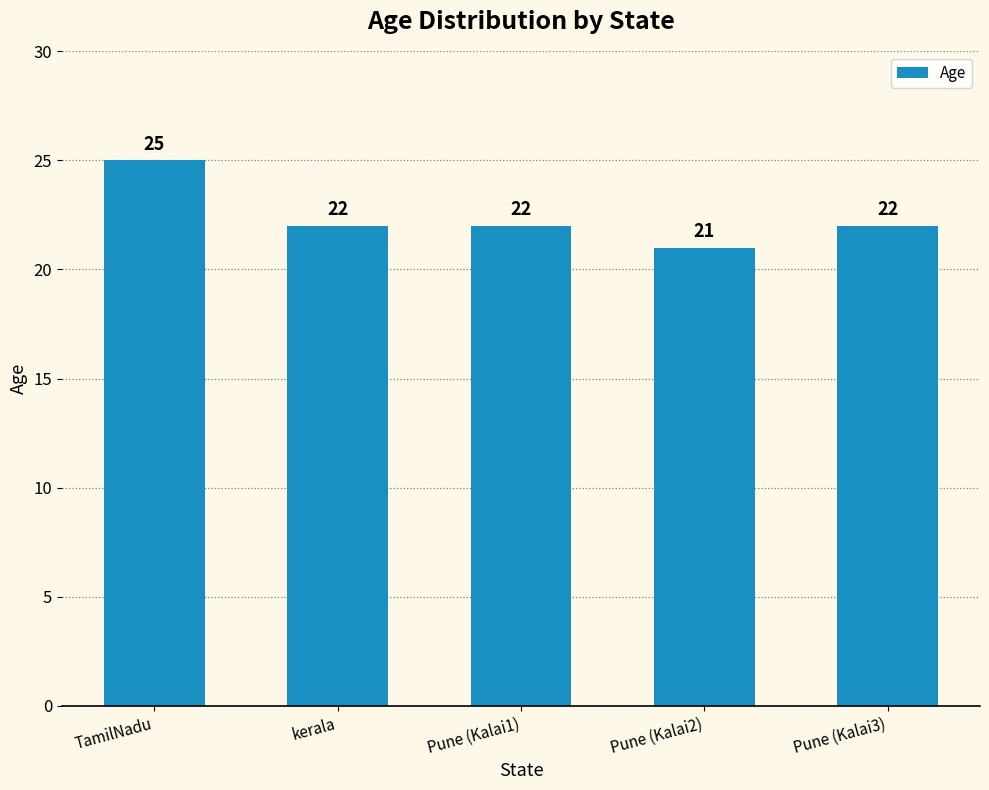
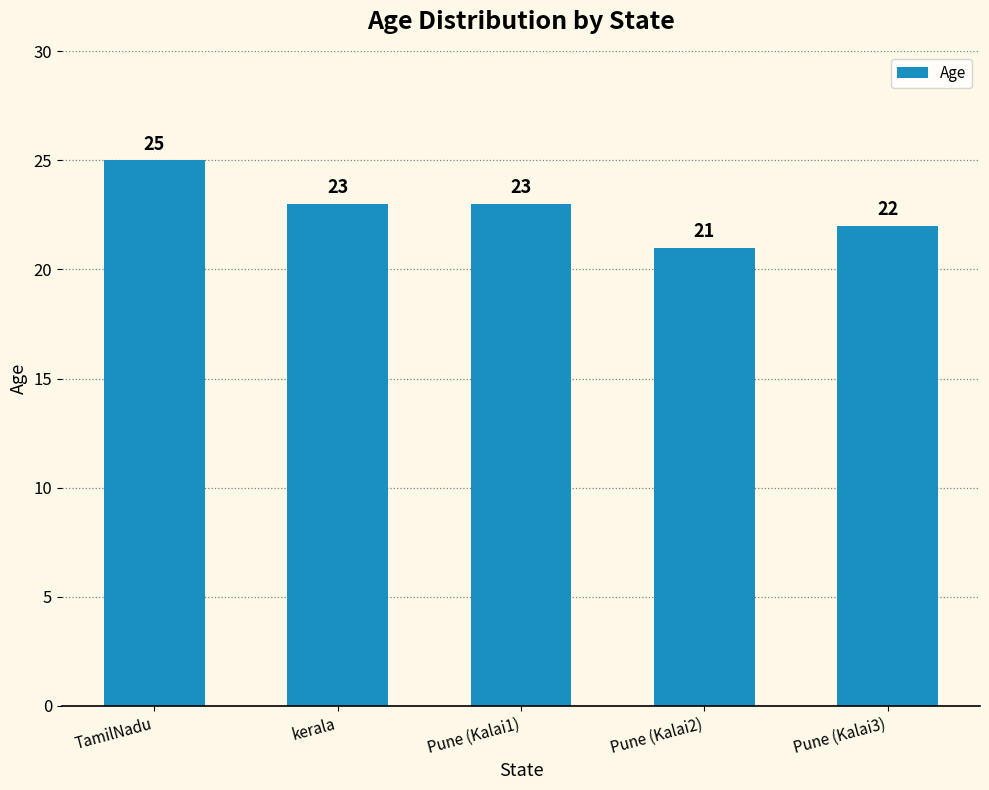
kerala: 22 -> 23
Pune (Kalai1): 22 -> 23
